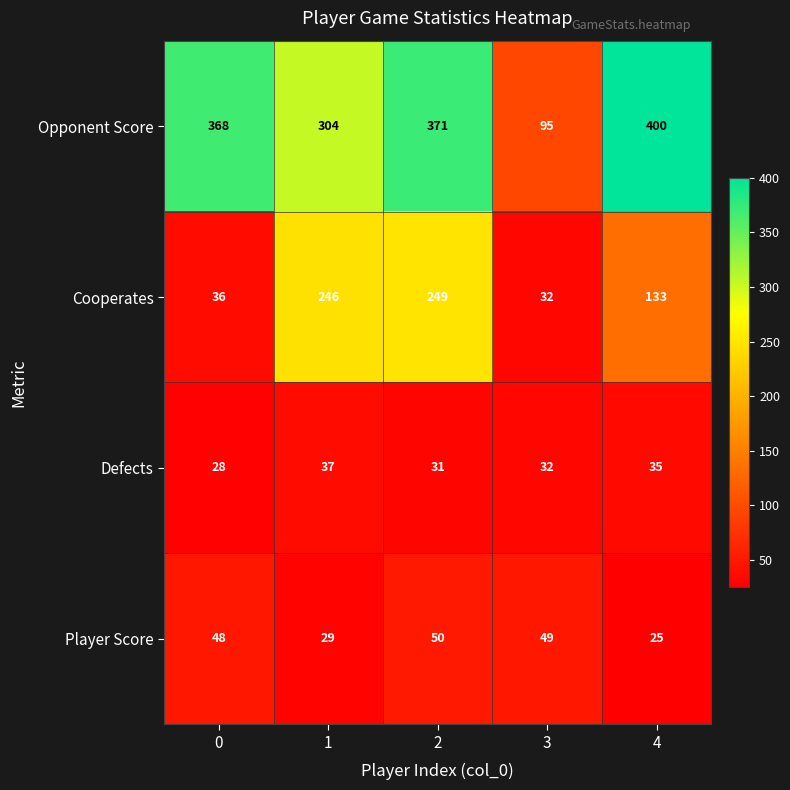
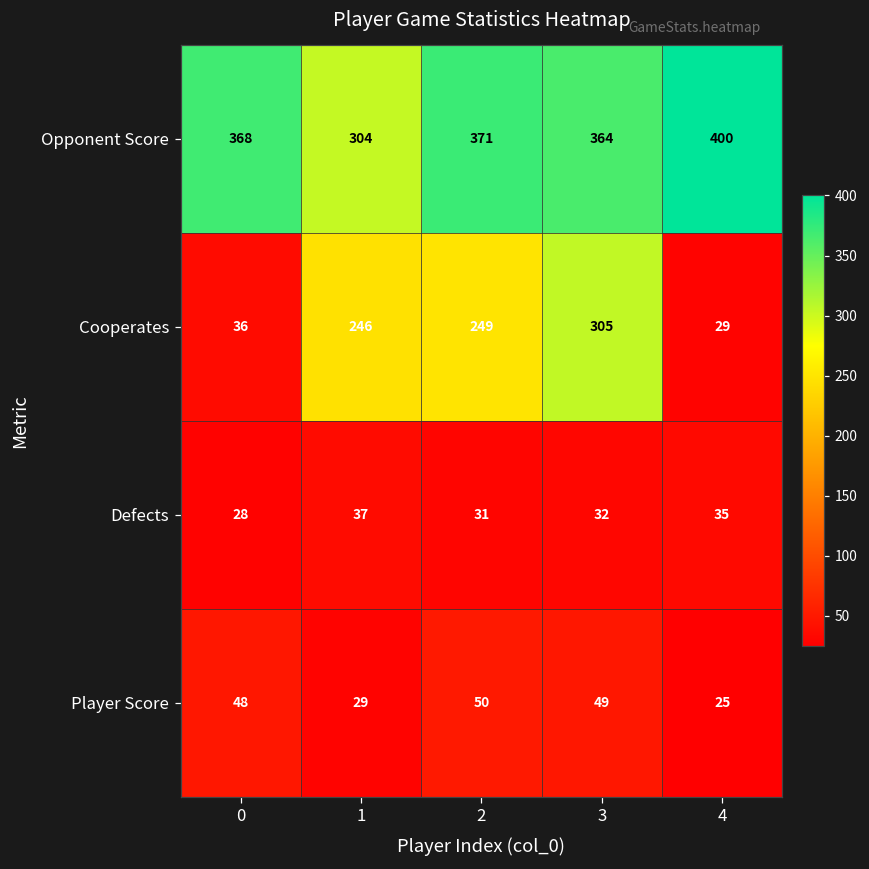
Opponent Score, 3: 95 -> 364
Cooperates, 3: 32 -> 305
Cooperates, 4: 133 -> 29
